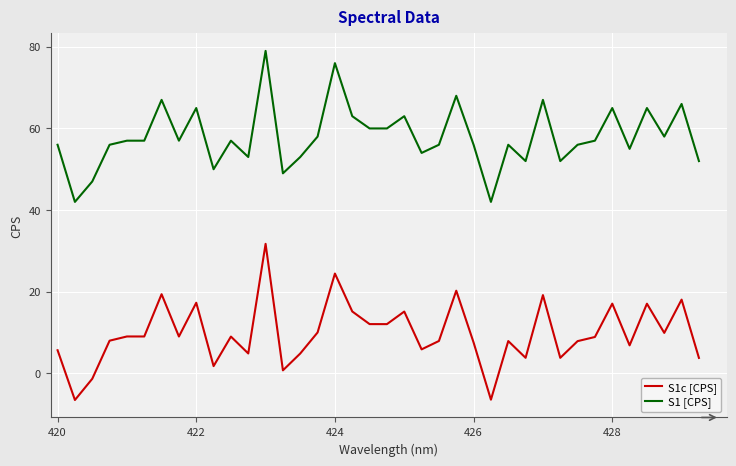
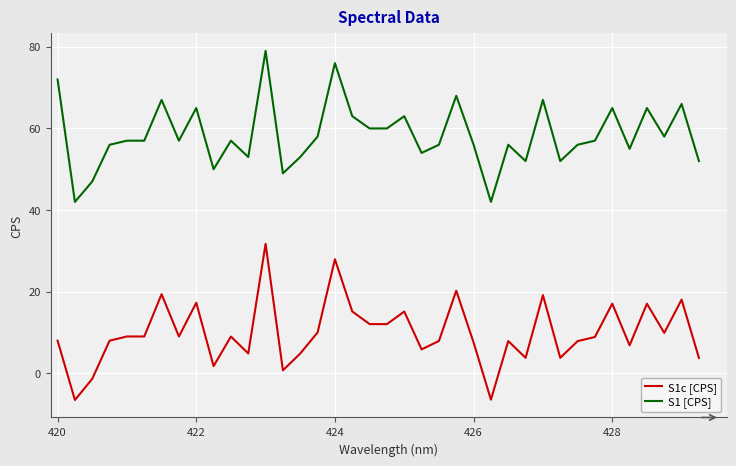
S1c [CPS], 420: 6 -> 8
S1 [CPS], 420: 56 -> 72
S1c [CPS], 424: 24 -> 28
